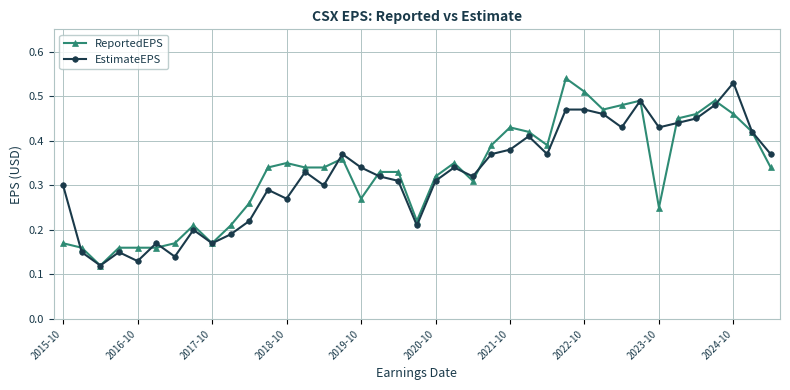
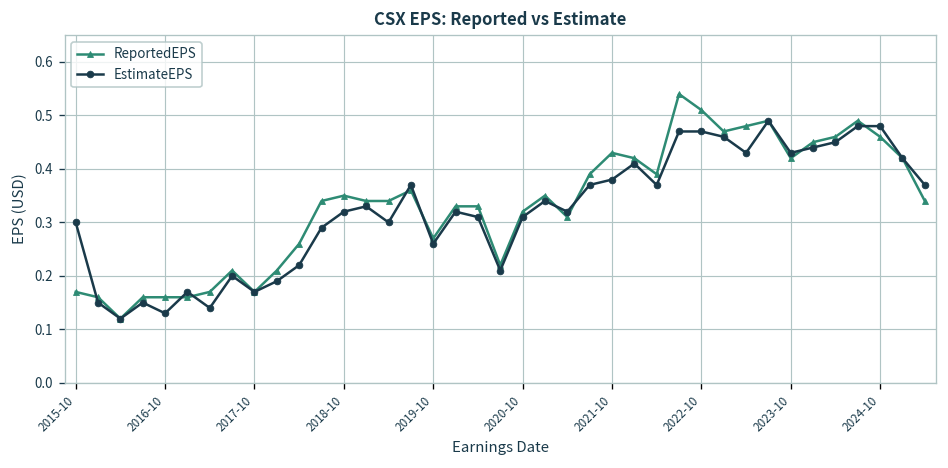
EstimateEPS, 2018-10: 0.27 -> 0.32
EstimateEPS, 2019-10: 0.34 -> 0.26
ReportedEPS, 2023-10: 0.25 -> 0.42
EstimateEPS, 2024-10: 0.53 -> 0.48
